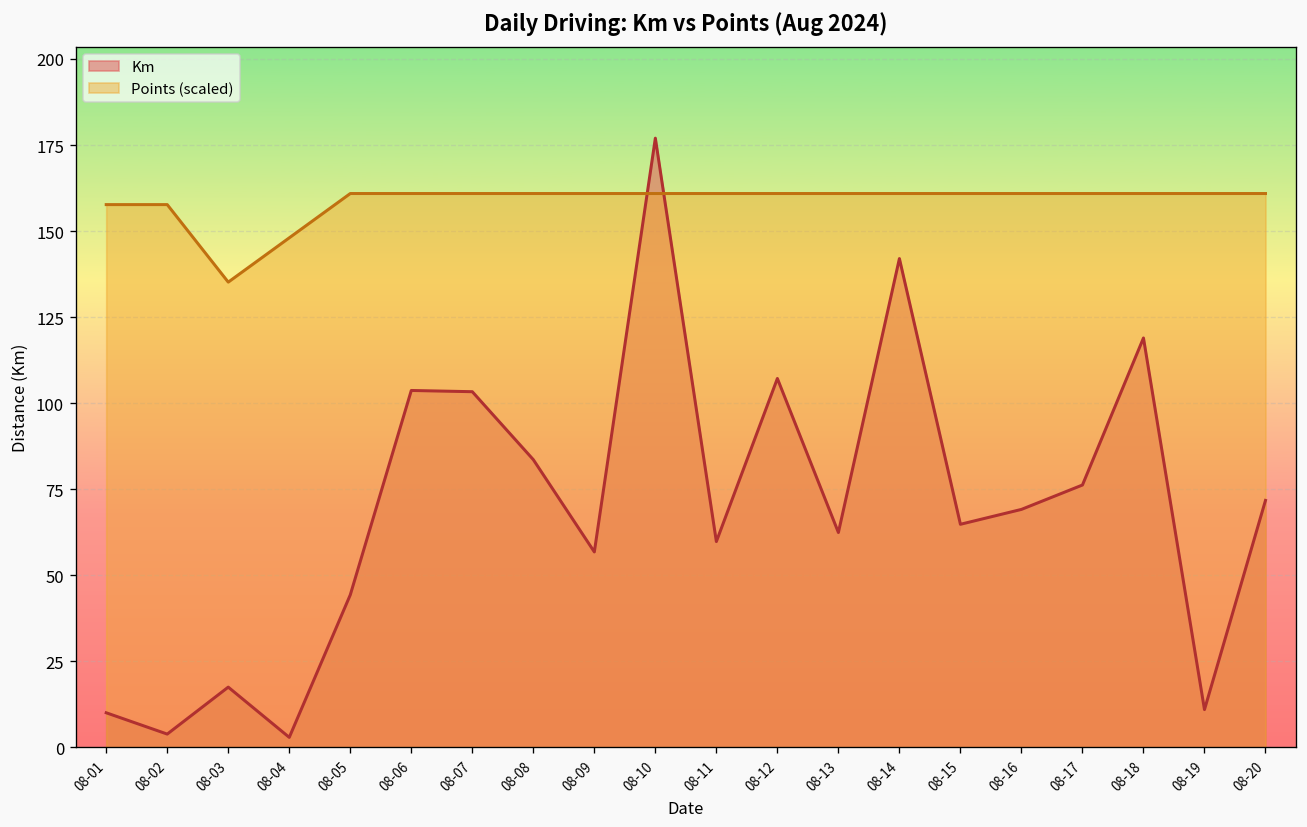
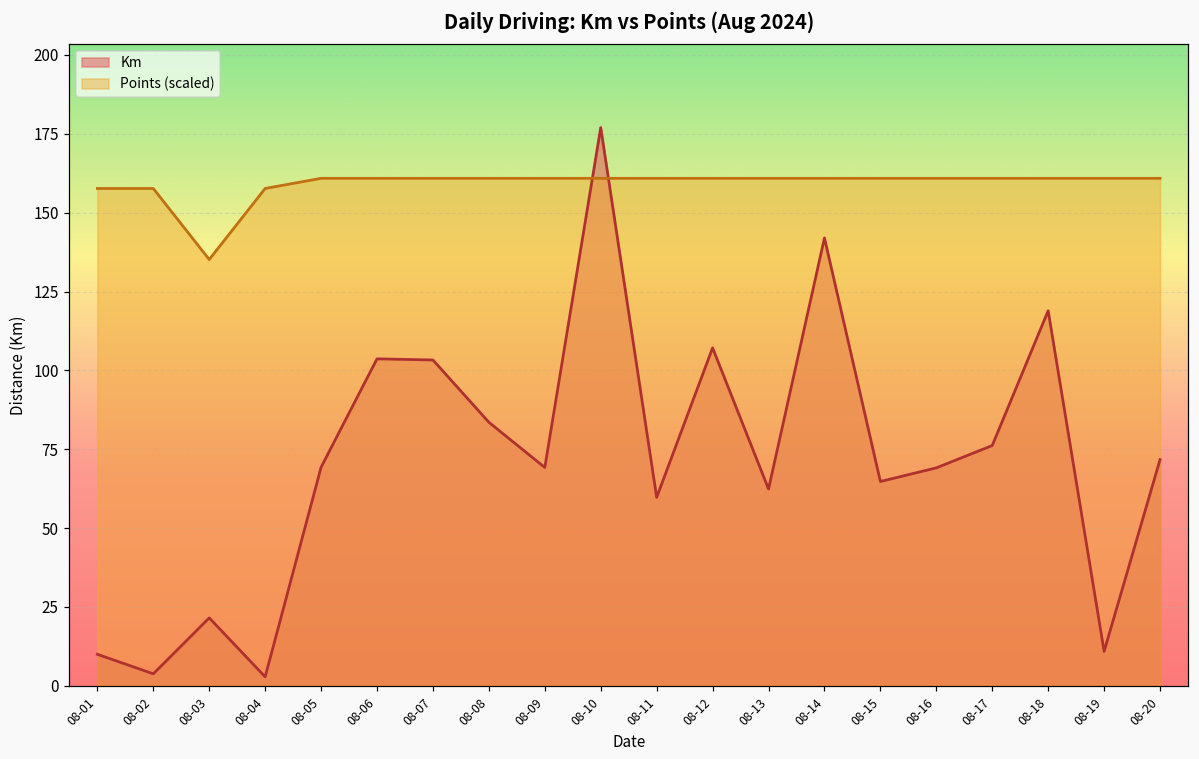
Km, 08-03: 17 -> 22
Points (scaled), 08-04: 148 -> 158
Km, 08-05: 44 -> 69
Km, 08-09: 57 -> 69
